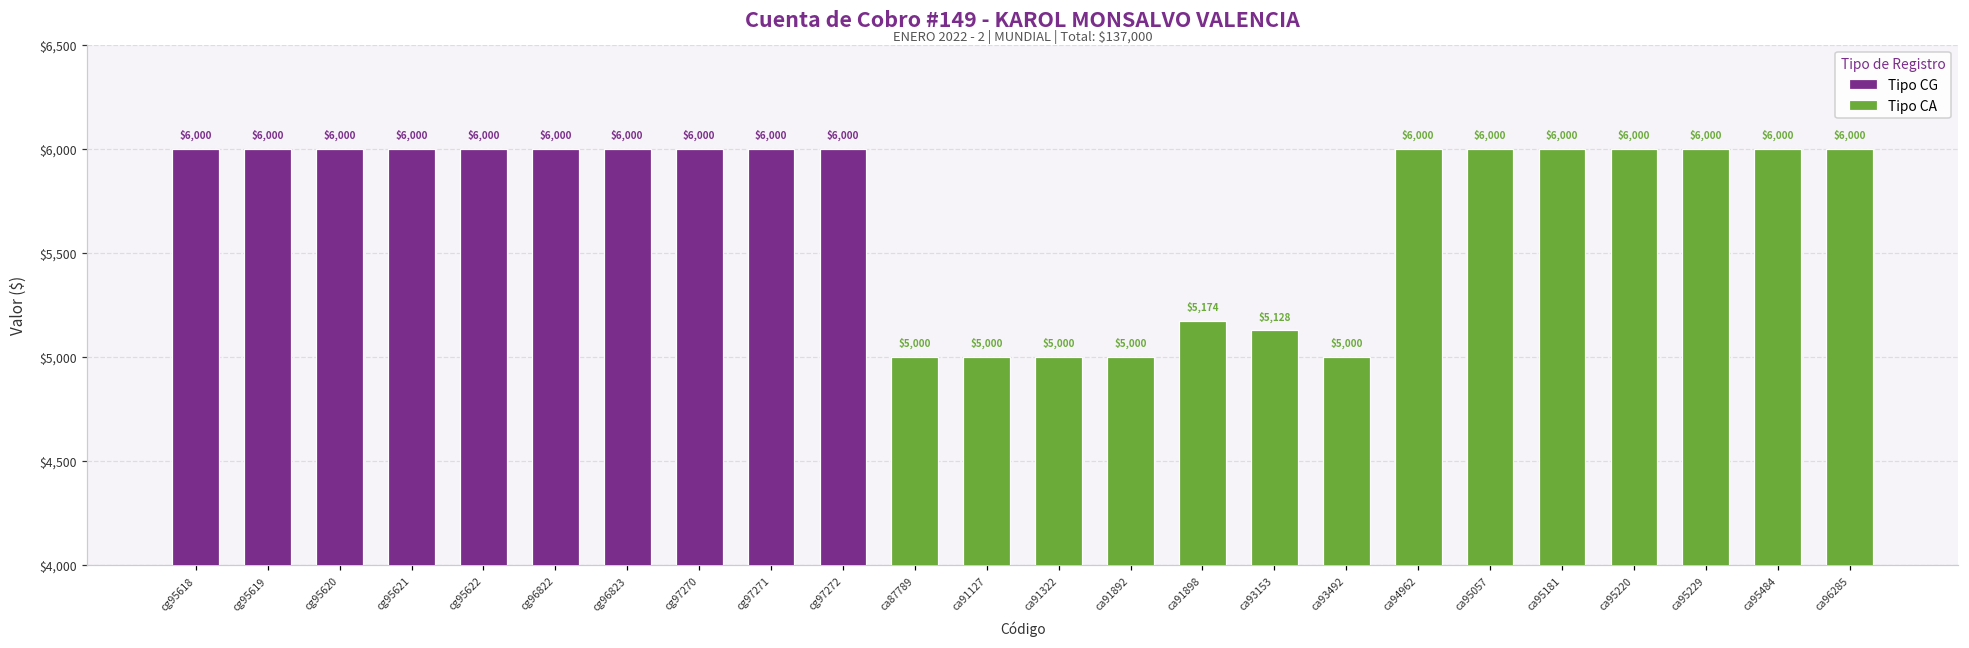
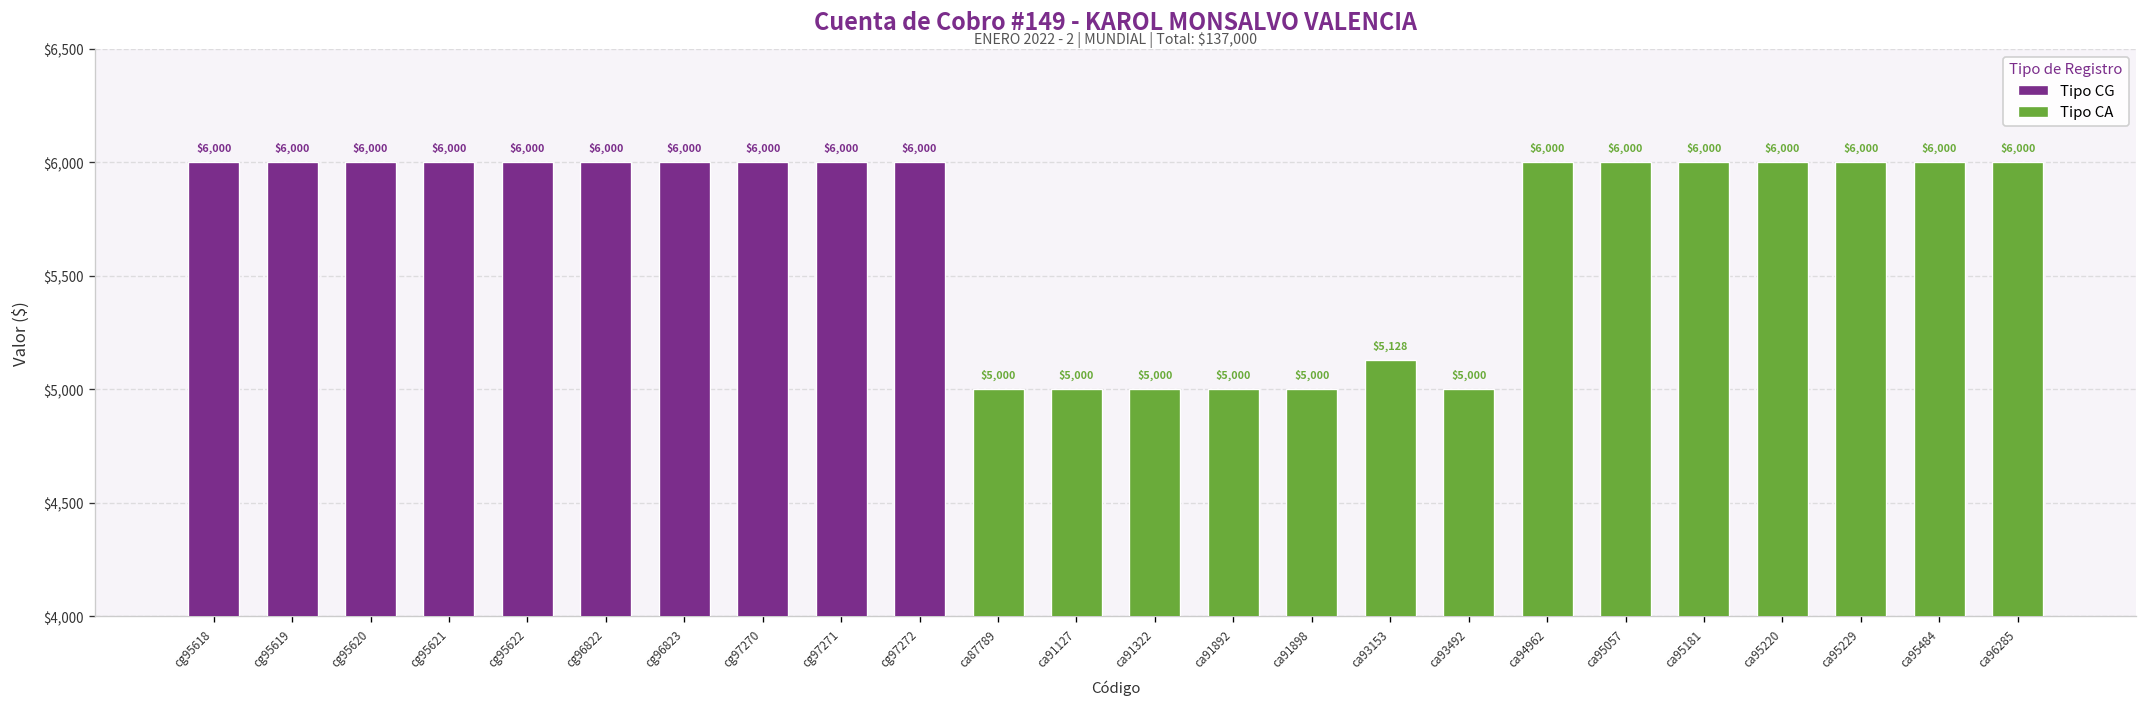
Tipo CA, ca91898: $5,174 -> $5,000
